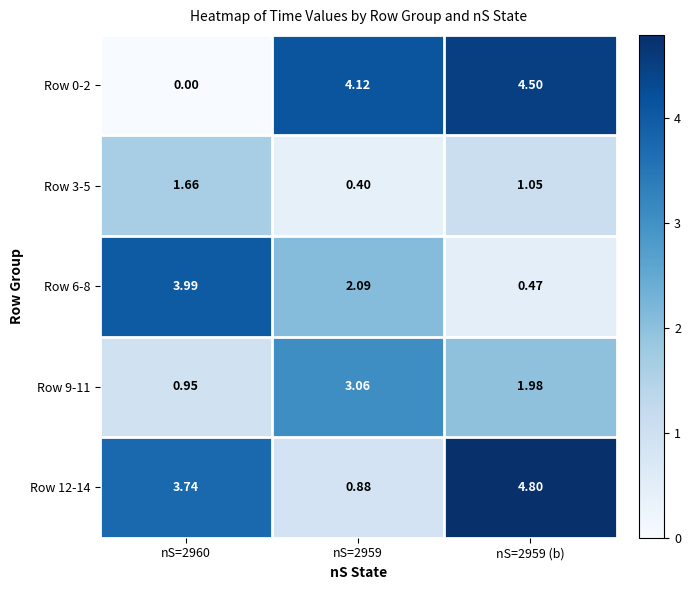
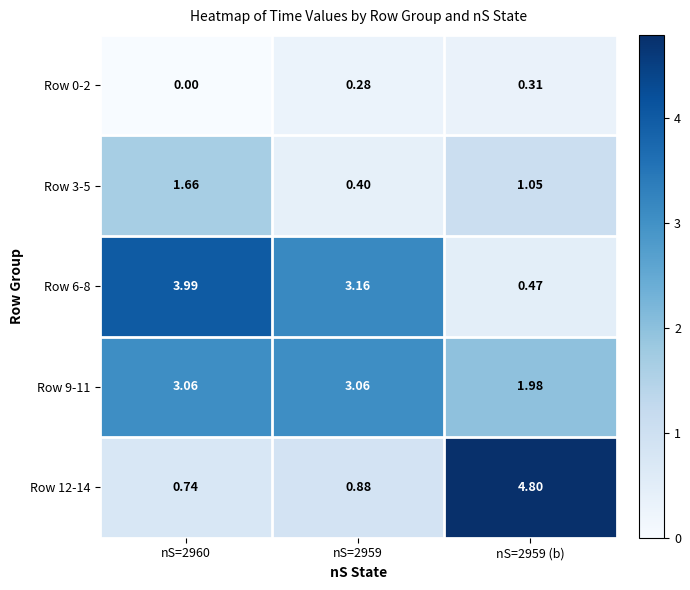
Row 0-2, nS=2959: 4.12 -> 0.28
Row 0-2, nS=2959 (b): 4.50 -> 0.31
Row 6-8, nS=2959: 2.09 -> 3.16
Row 9-11, nS=2960: 0.95 -> 3.06
Row 12-14, nS=2960: 3.74 -> 0.74
